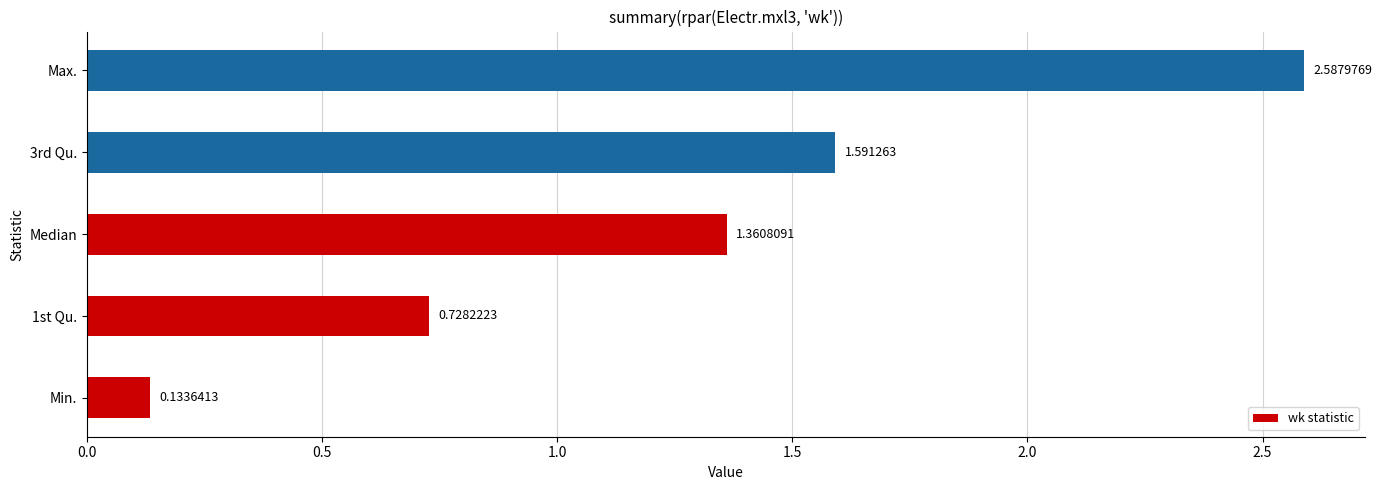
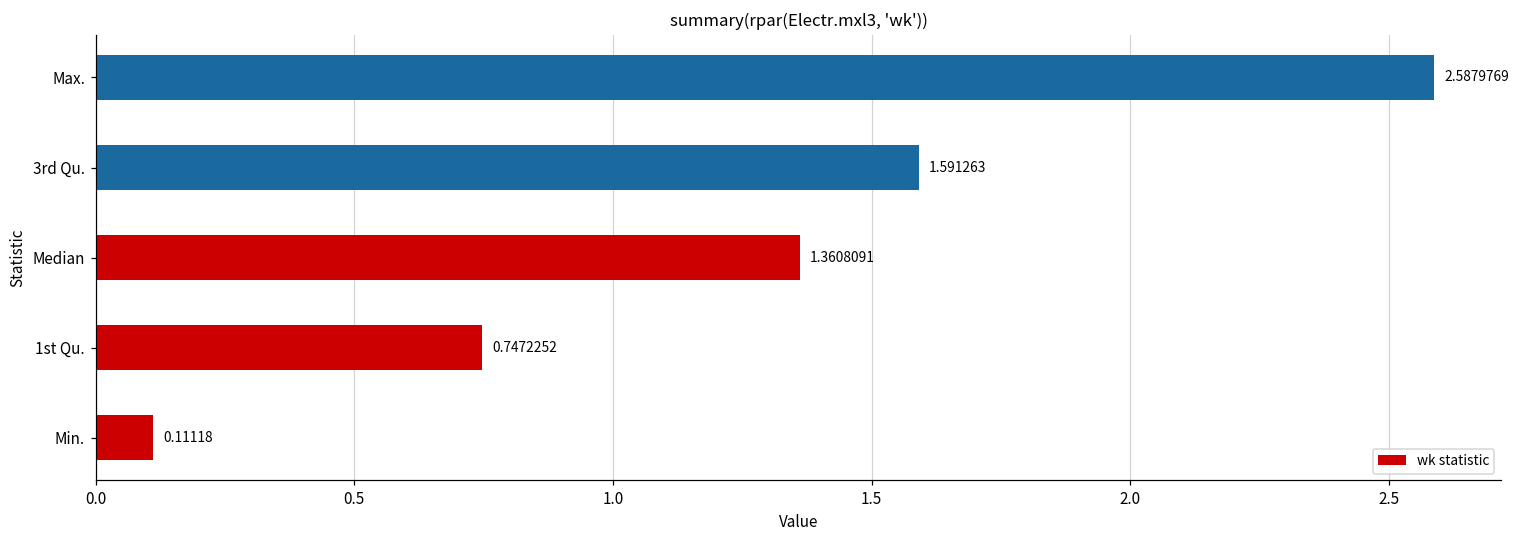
1st Qu.: 0.7282223 -> 0.7472252
Min.: 0.1336413 -> 0.11118
